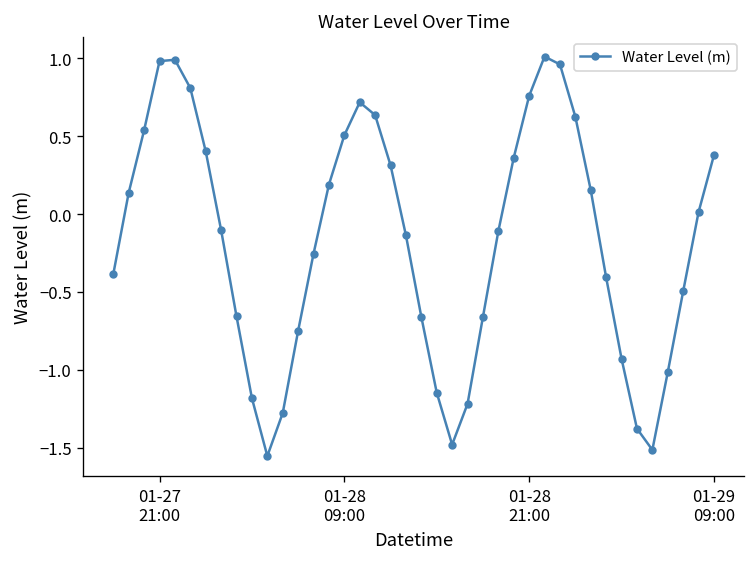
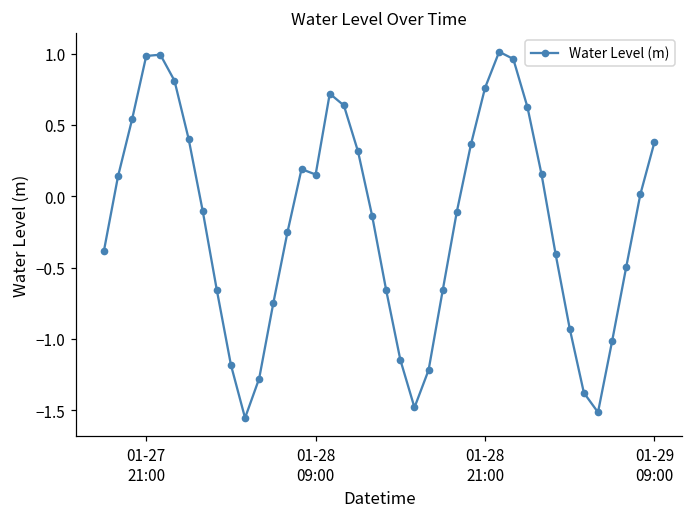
01-28 09:00: 0.51 -> 0.15
